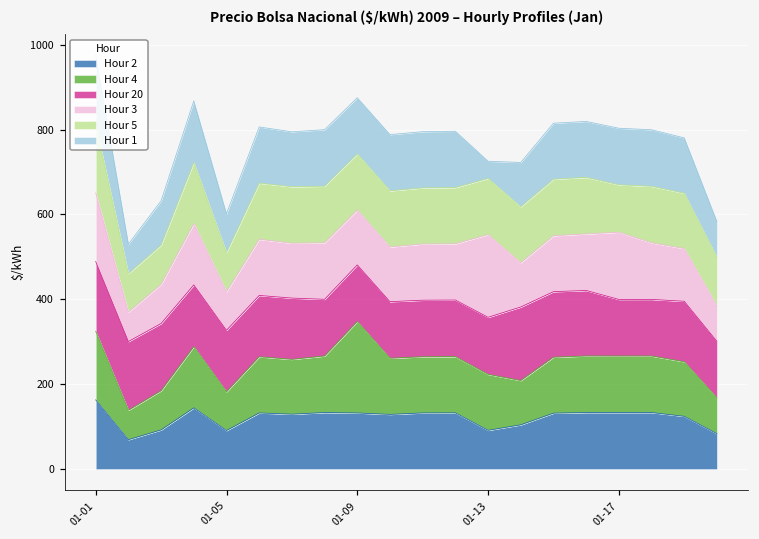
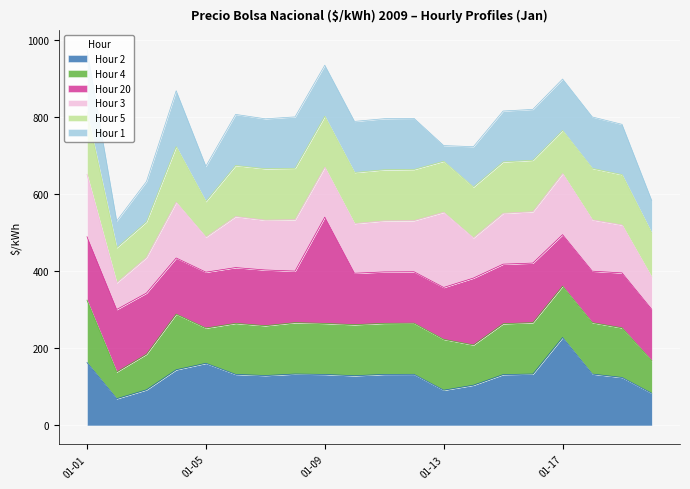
Hour 2, 01-05: 90 -> 160
Hour 4, 01-09: 220 -> 130
Hour 20, 01-09: 130 -> 280
Hour 2, 01-17: 130 -> 230
